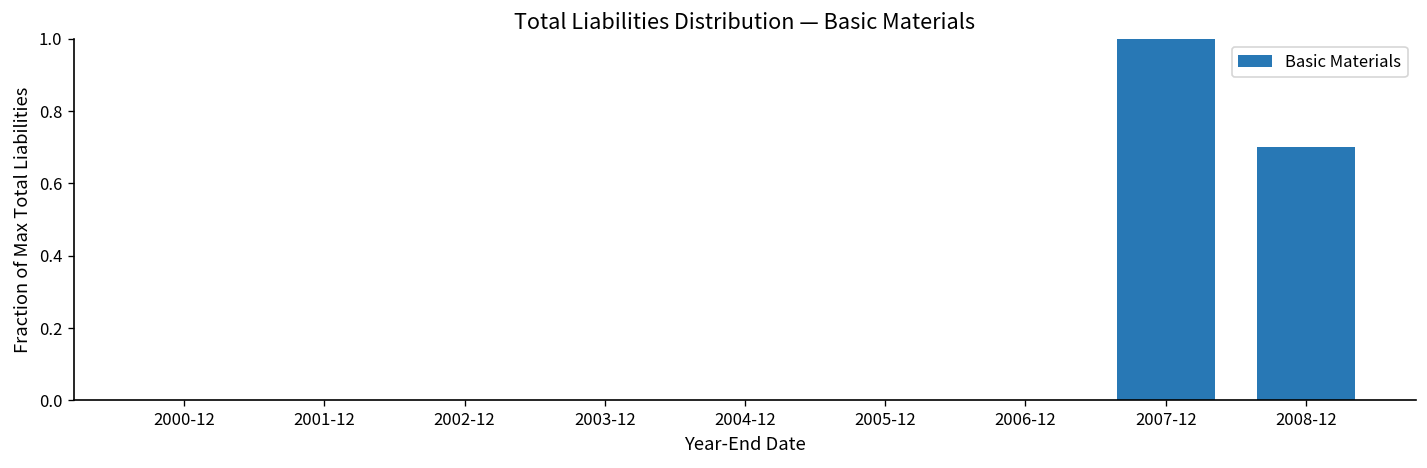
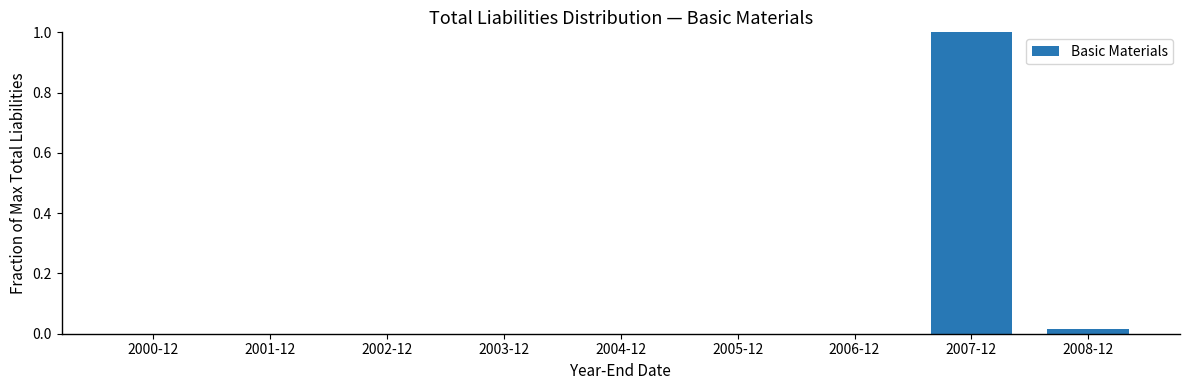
2008-12: 0.70 -> 0.02
